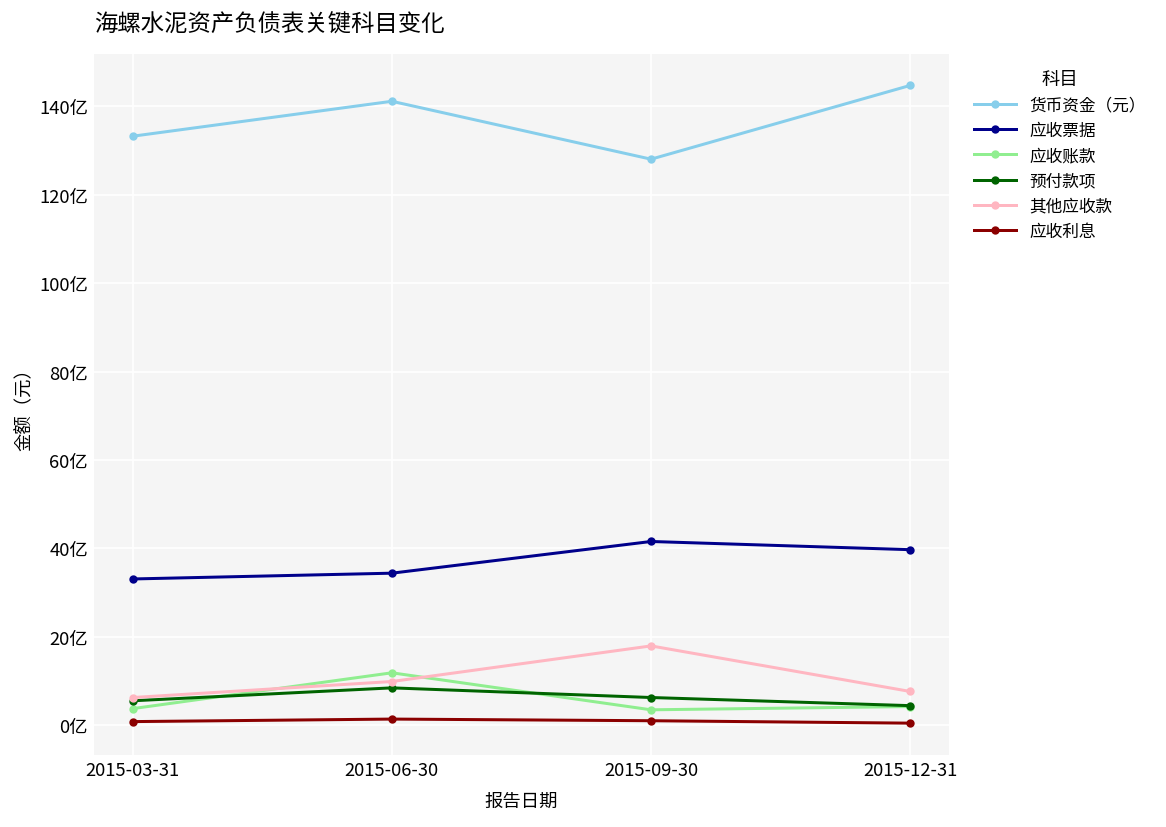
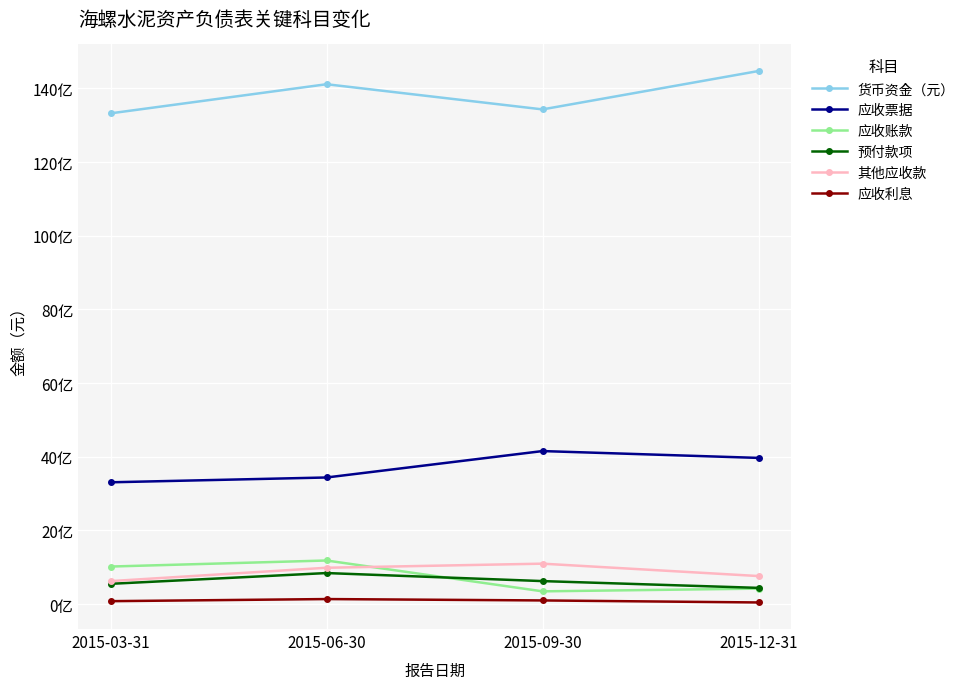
应收账款, 2015-03-31: 4亿 -> 10亿
货币资金（元）, 2015-09-30: 128亿 -> 134亿
其他应收款, 2015-09-30: 18亿 -> 11亿
